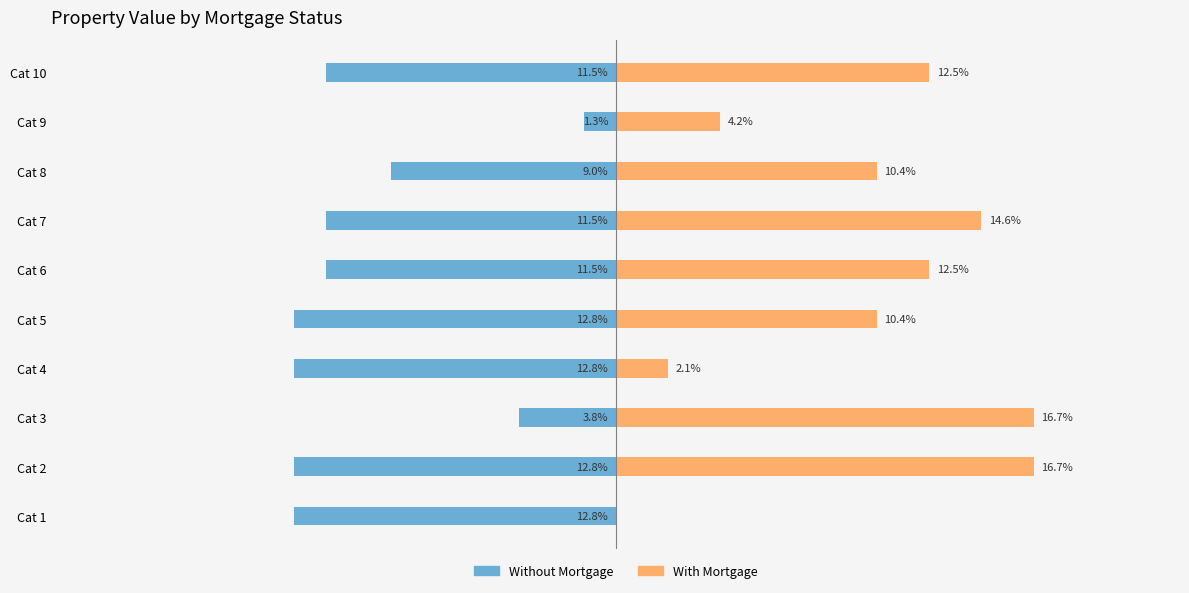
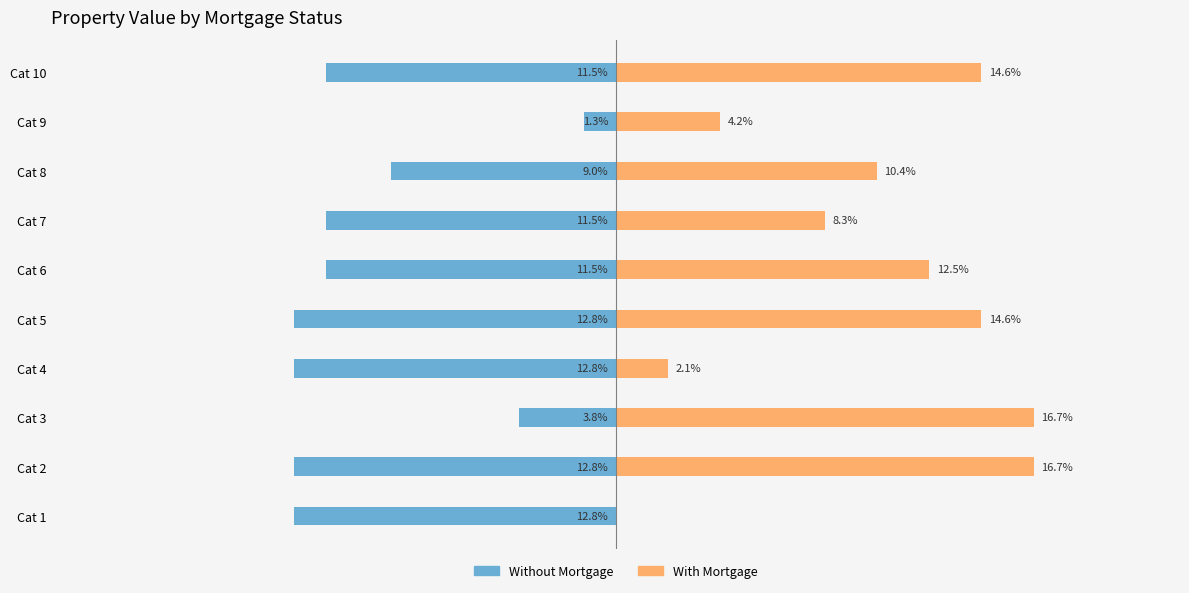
With Mortgage, Cat 10: 12.5% -> 14.6%
With Mortgage, Cat 7: 14.6% -> 8.3%
With Mortgage, Cat 5: 10.4% -> 14.6%
